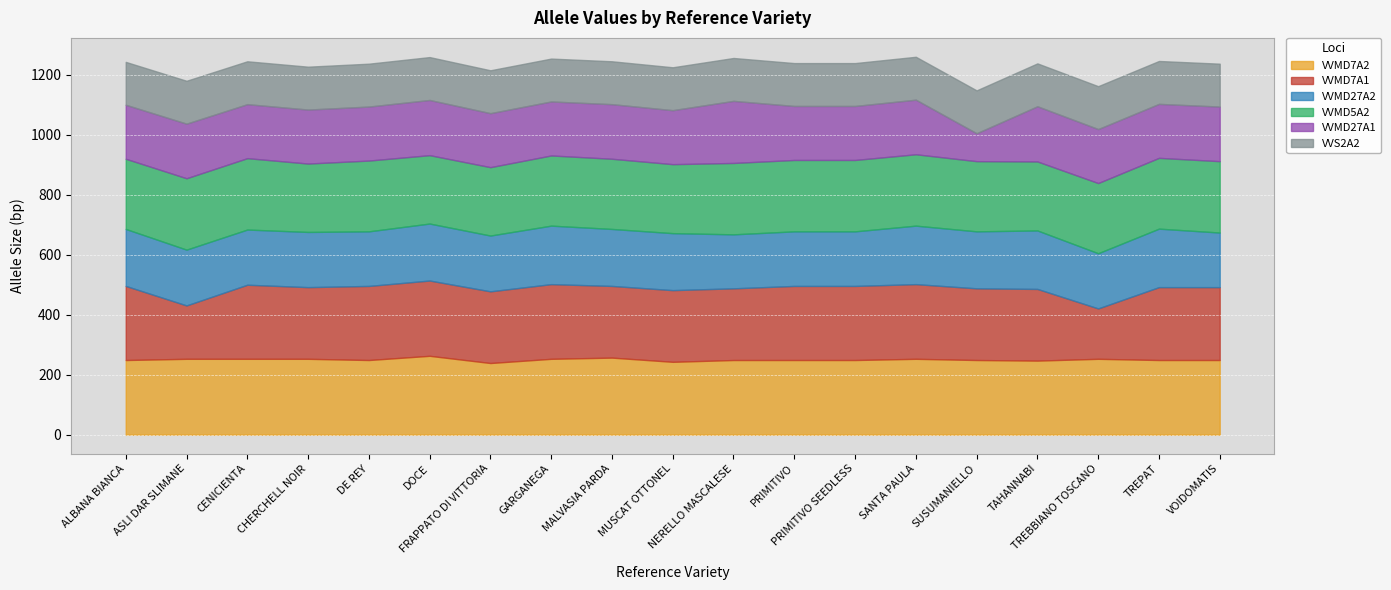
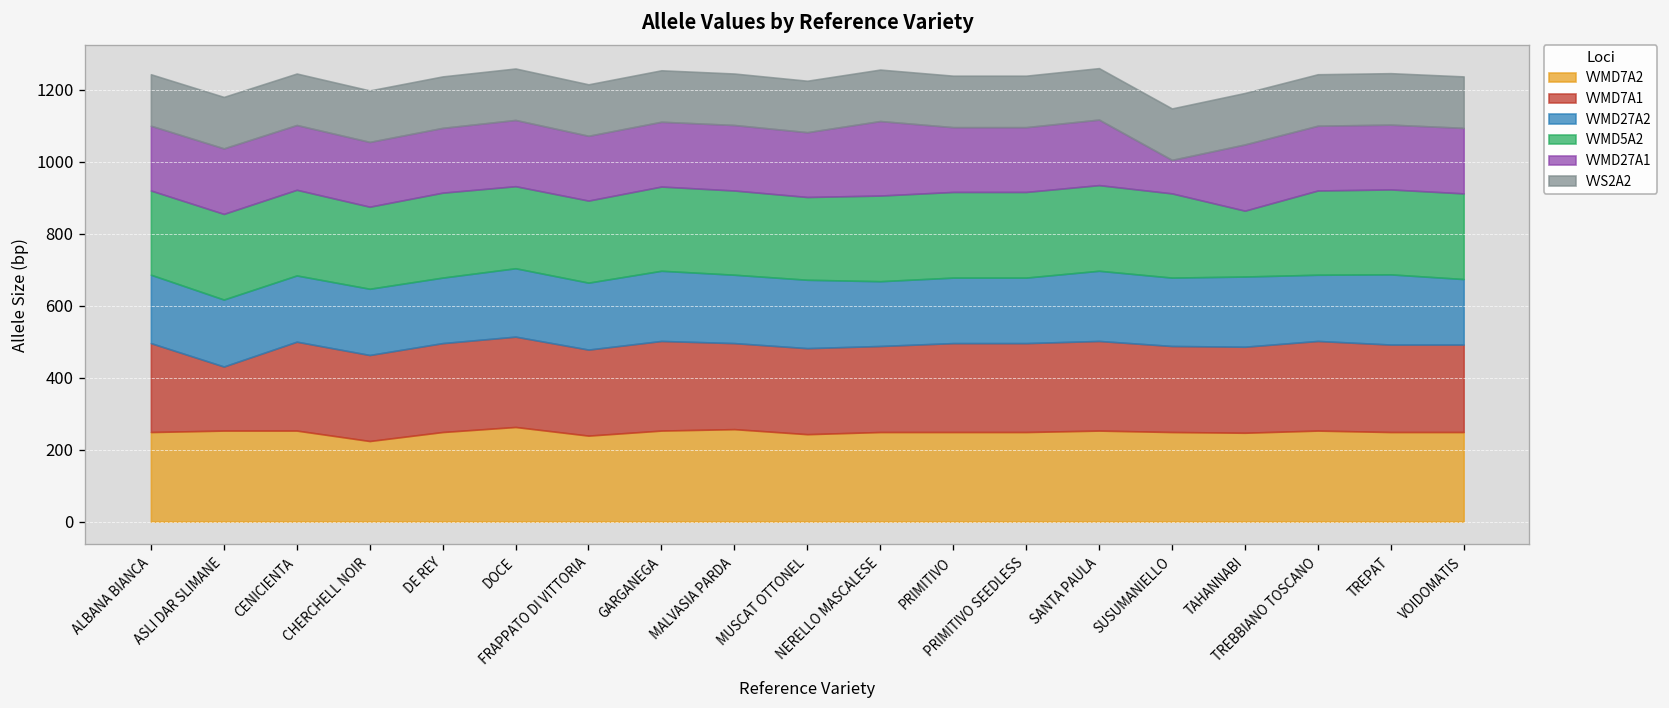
VVMD7A2, CHERCHELL NOIR: 250 -> 220
VVMD5A2, TAHANNABI: 230 -> 180
VVMD7A1, TREBBIANO TOSCANO: 170 -> 250
